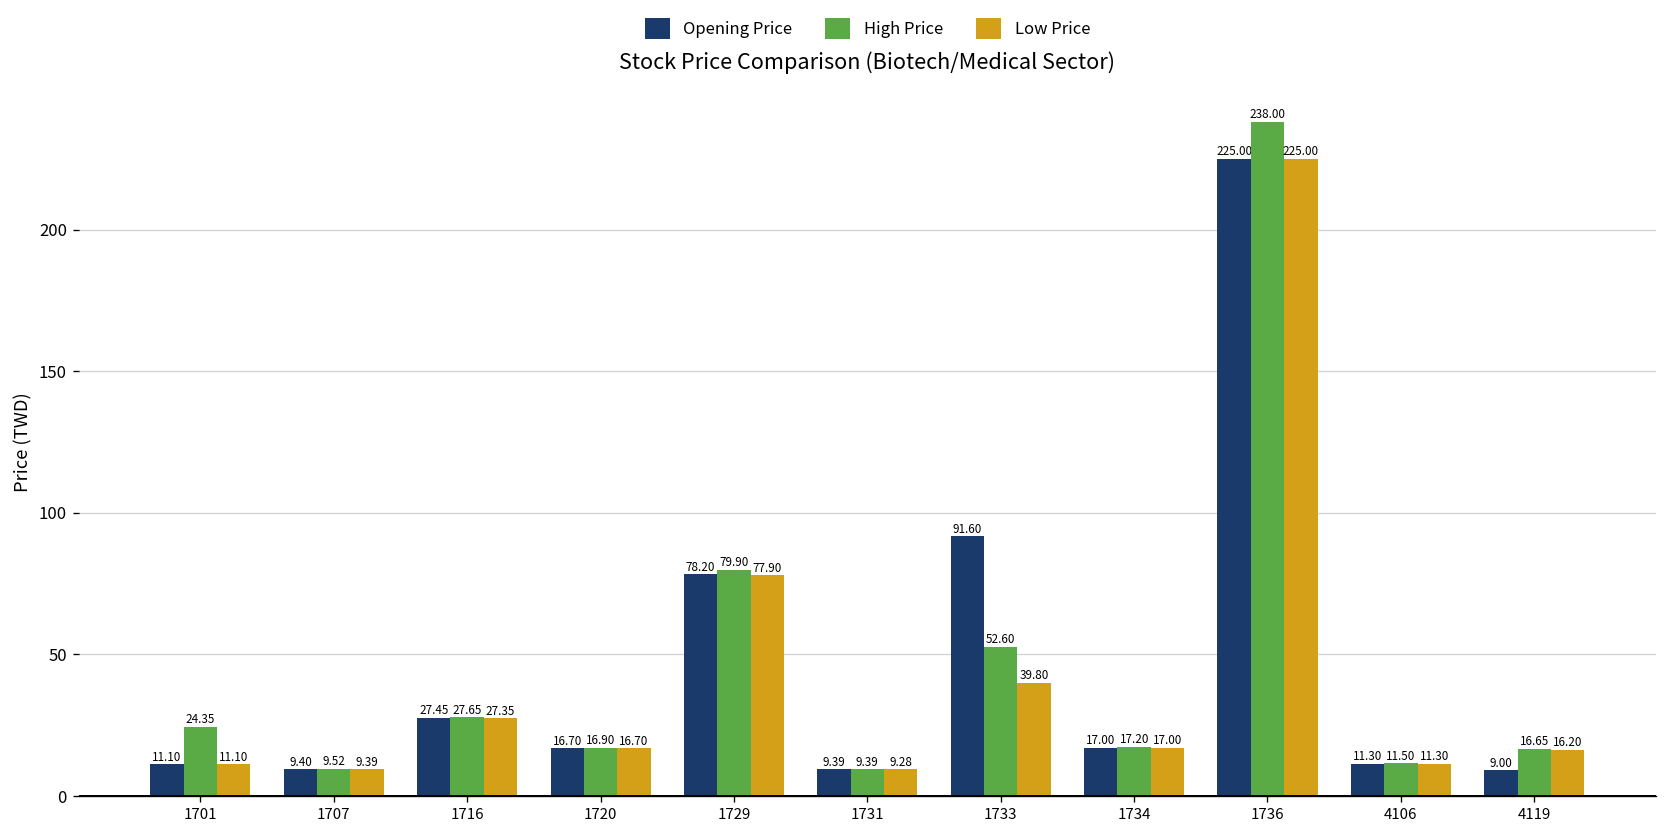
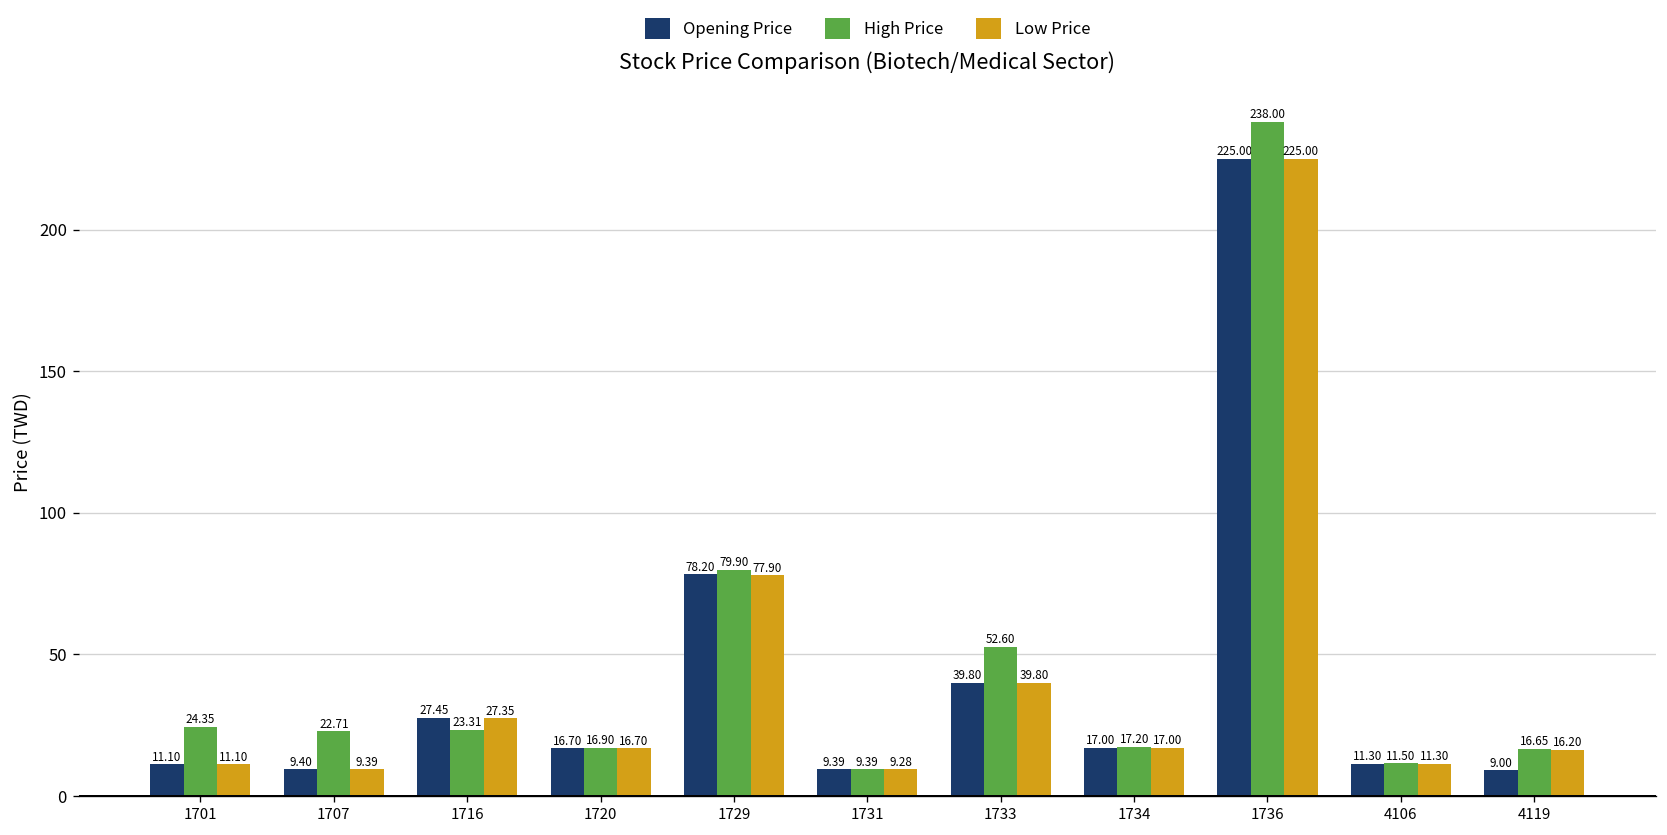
High Price, 1707: 9.52 -> 22.71
High Price, 1716: 27.65 -> 23.31
Opening Price, 1733: 91.60 -> 39.80
